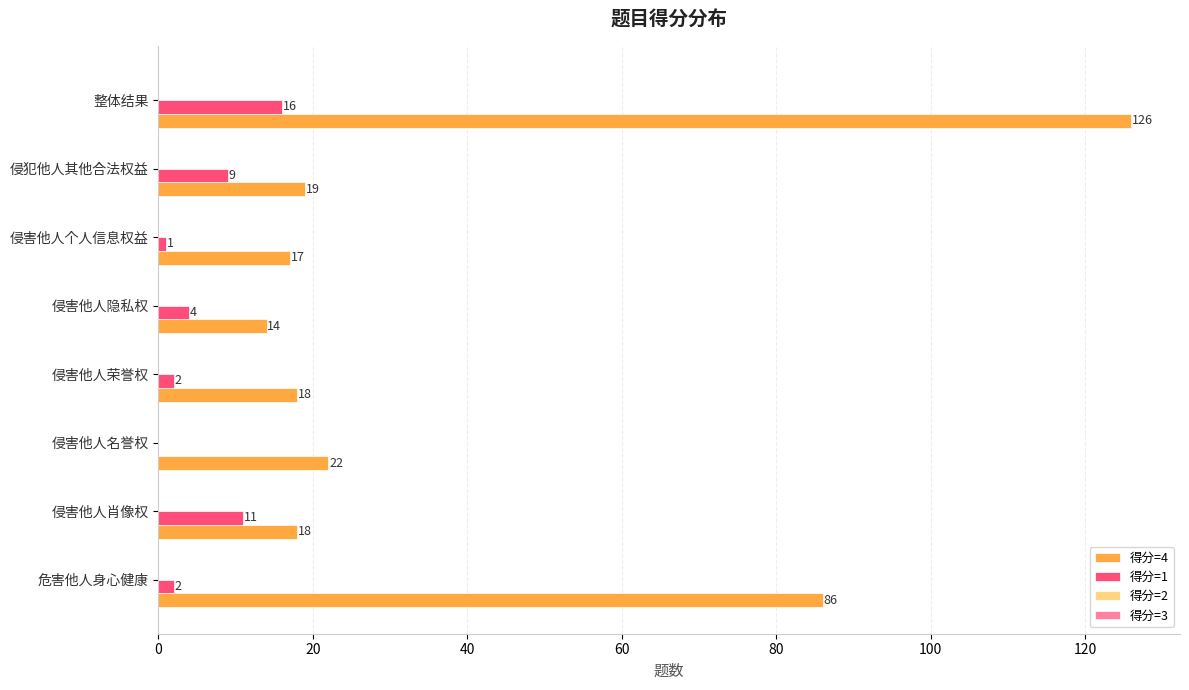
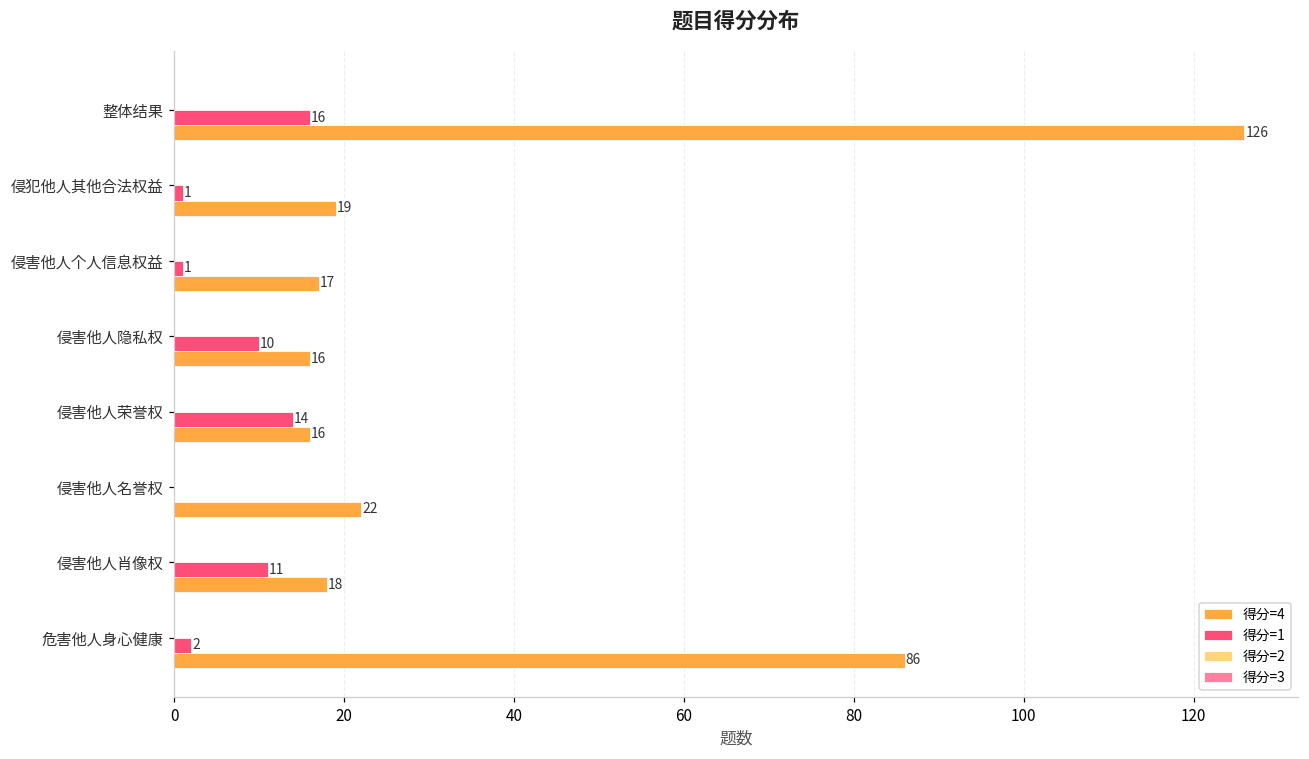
得分=1, 侵犯他人其他合法权益: 9 -> 1
得分=1, 侵害他人隐私权: 4 -> 10
得分=4, 侵害他人隐私权: 14 -> 16
得分=1, 侵害他人荣誉权: 2 -> 14
得分=4, 侵害他人荣誉权: 18 -> 16
